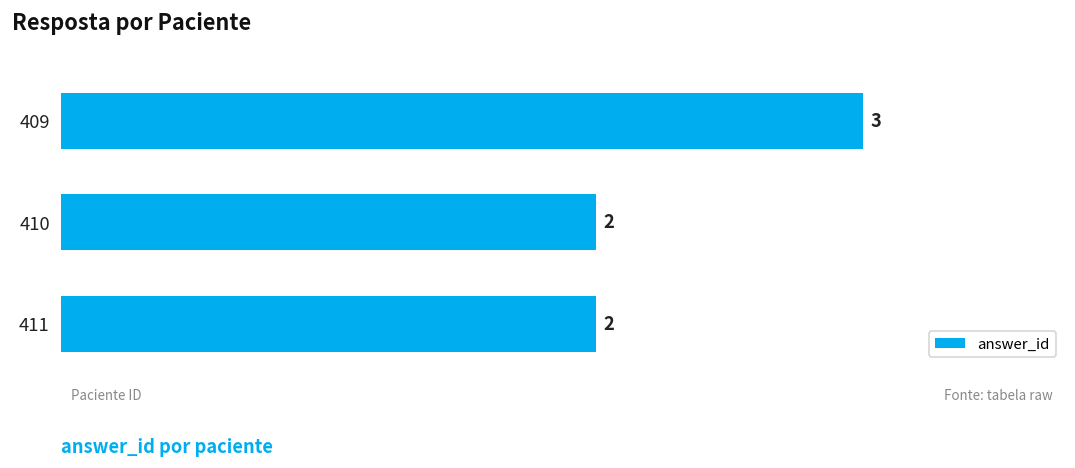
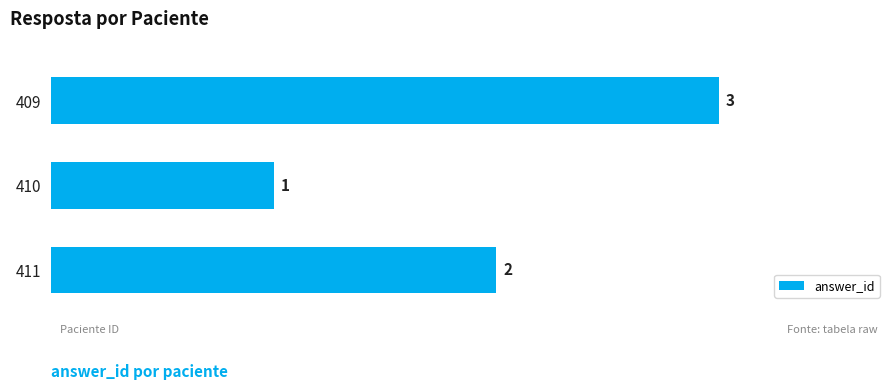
410: 2 -> 1
